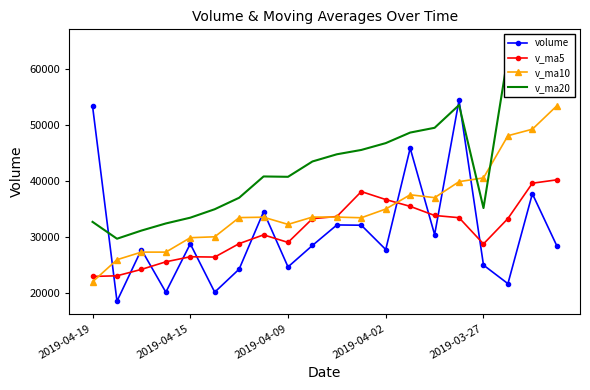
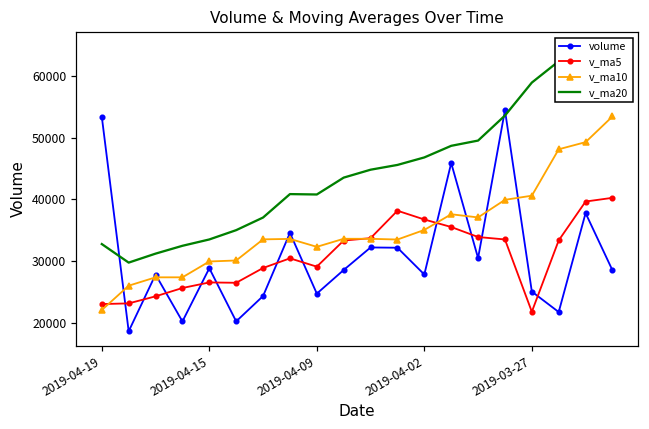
v_ma5, 2019-03-27: 29000 -> 22000
v_ma20, 2019-03-27: 35000 -> 59000
